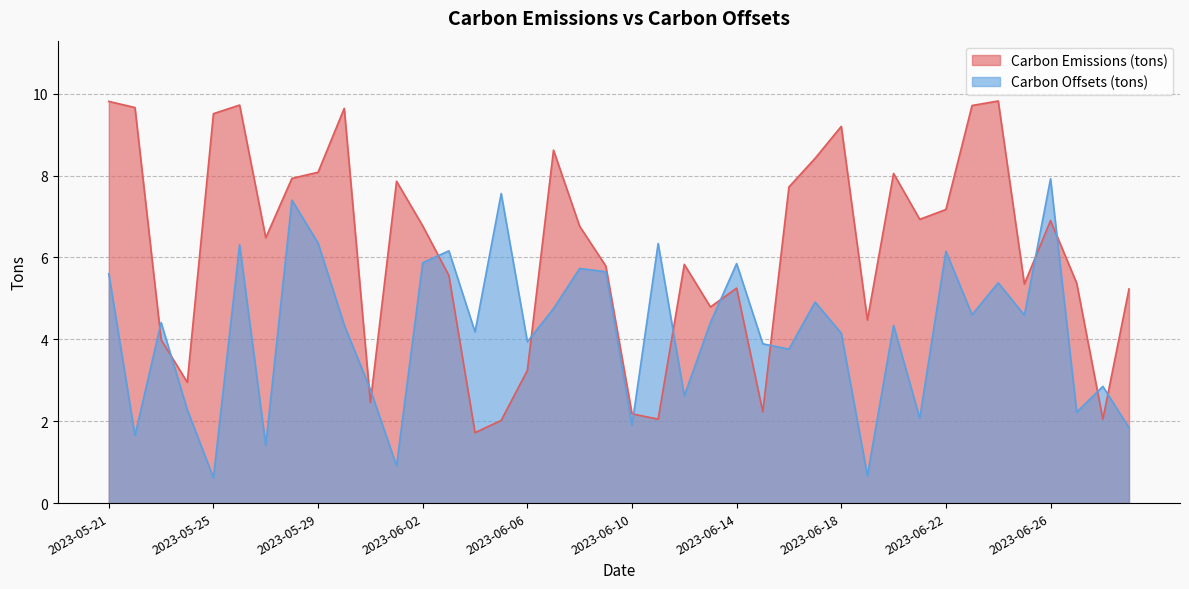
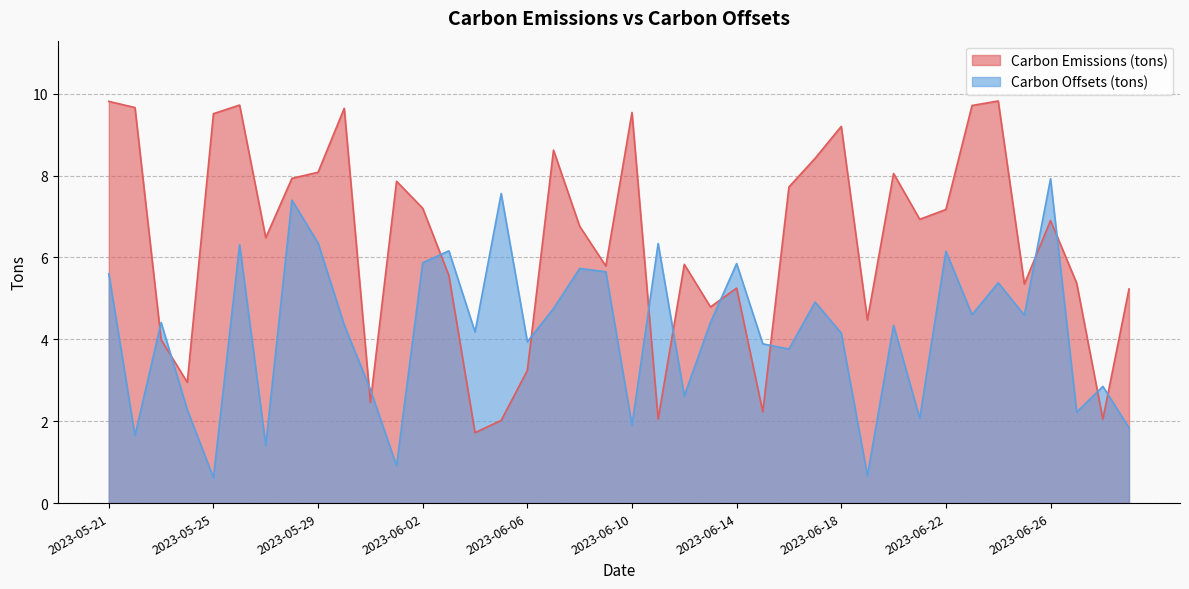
Carbon Emissions (tons), 2023-06-02: 6.8 -> 7.2
Carbon Emissions (tons), 2023-06-10: 2.2 -> 9.5
